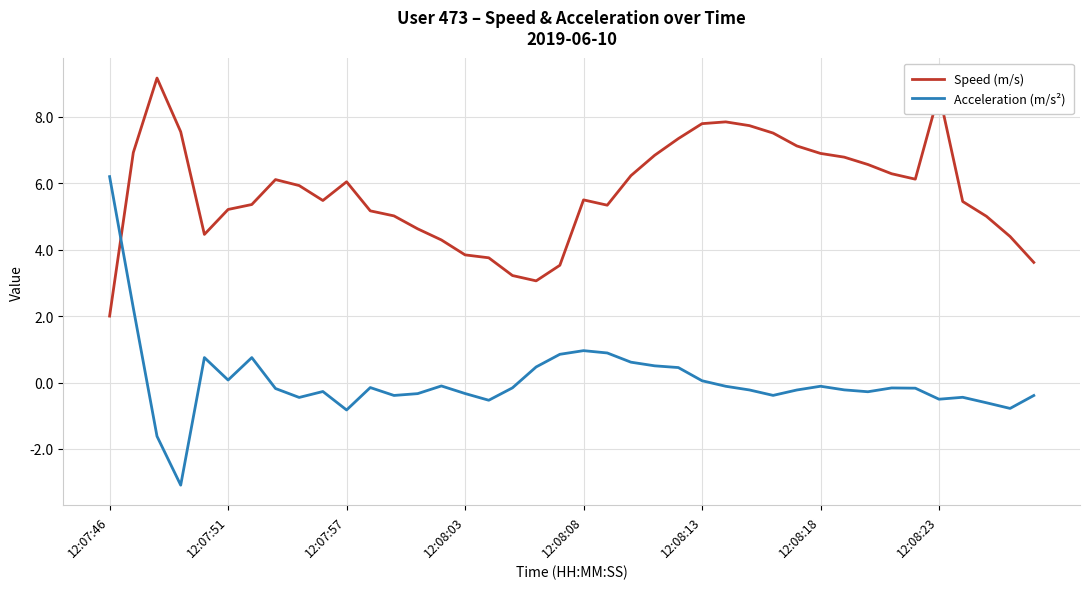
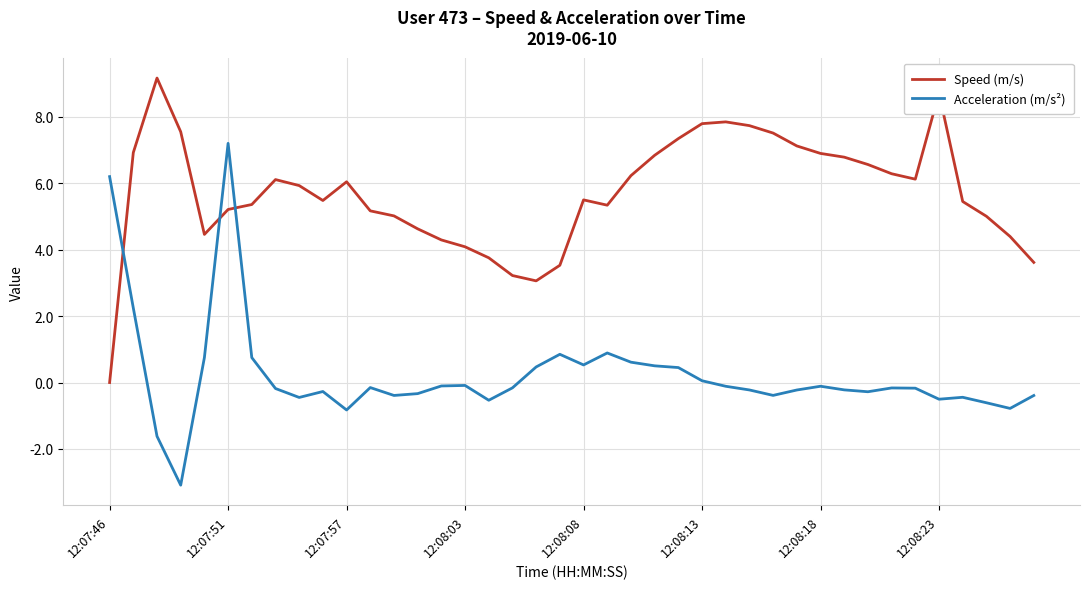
Speed (m/s), 12:07:46: 2 -> 0
Acceleration (m/s²), 12:07:51: 0.1 -> 7.2
Speed (m/s), 12:08:03: 3.8 -> 4.1
Acceleration (m/s²), 12:08:03: -0.3 -> -0.1
Acceleration (m/s²), 12:08:08: 1.0 -> 0.5
